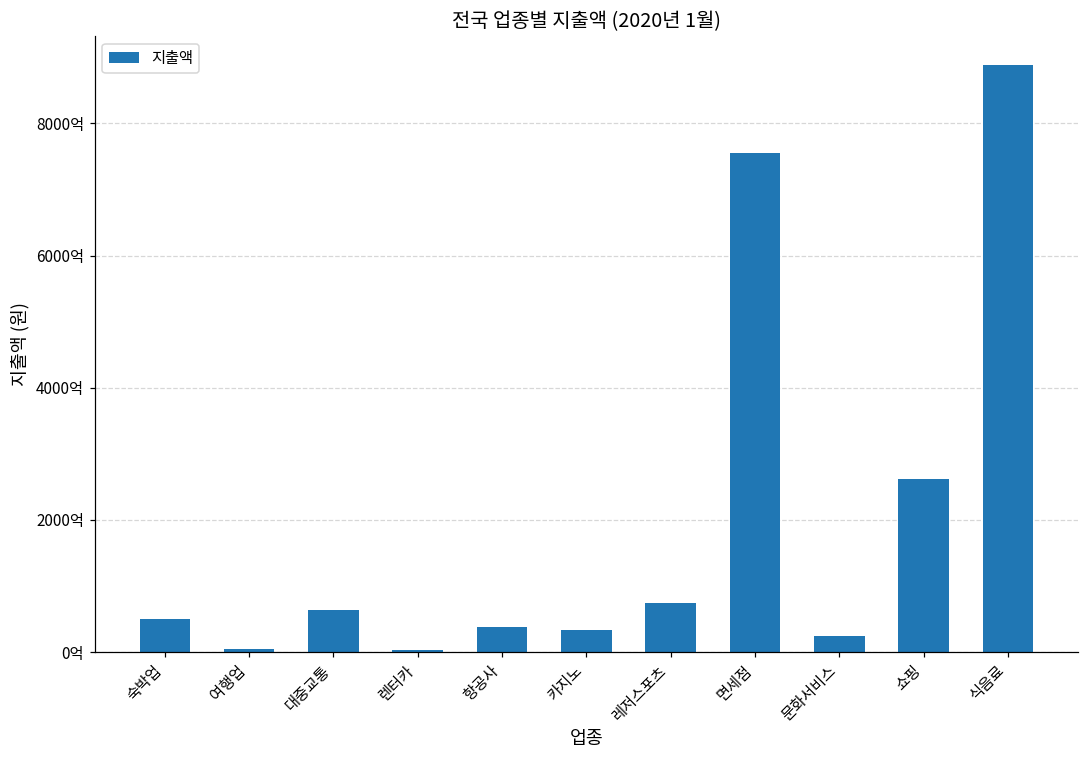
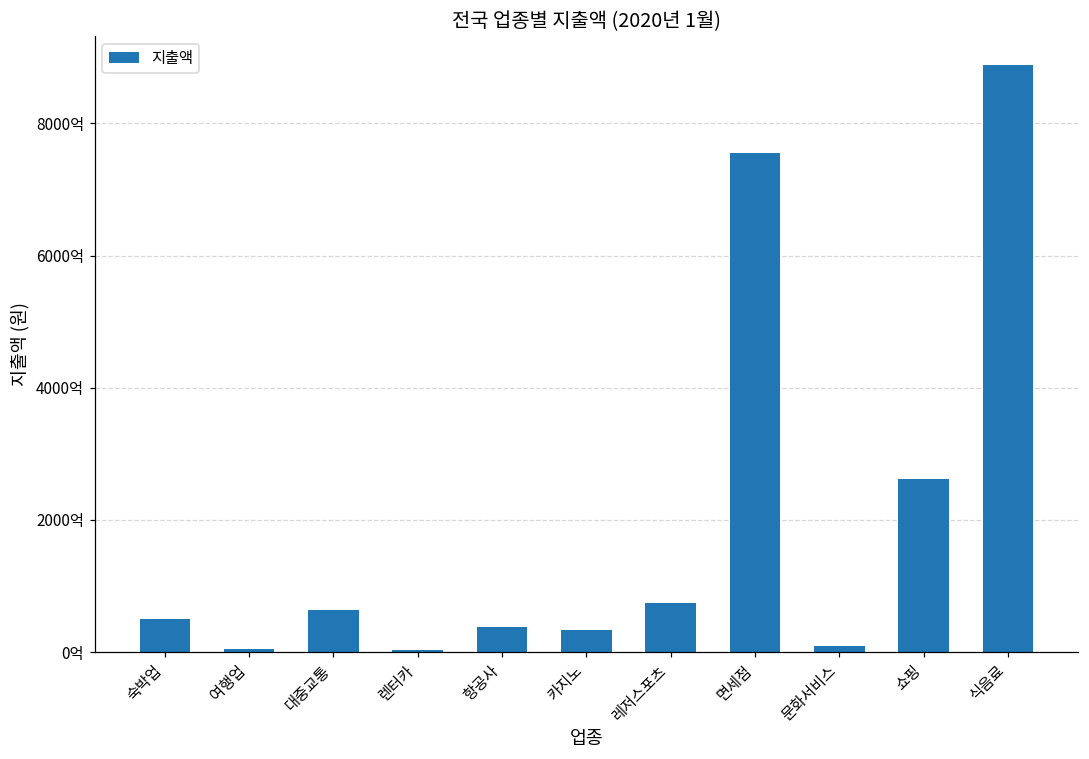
문화서비스: 200억 -> 100억
